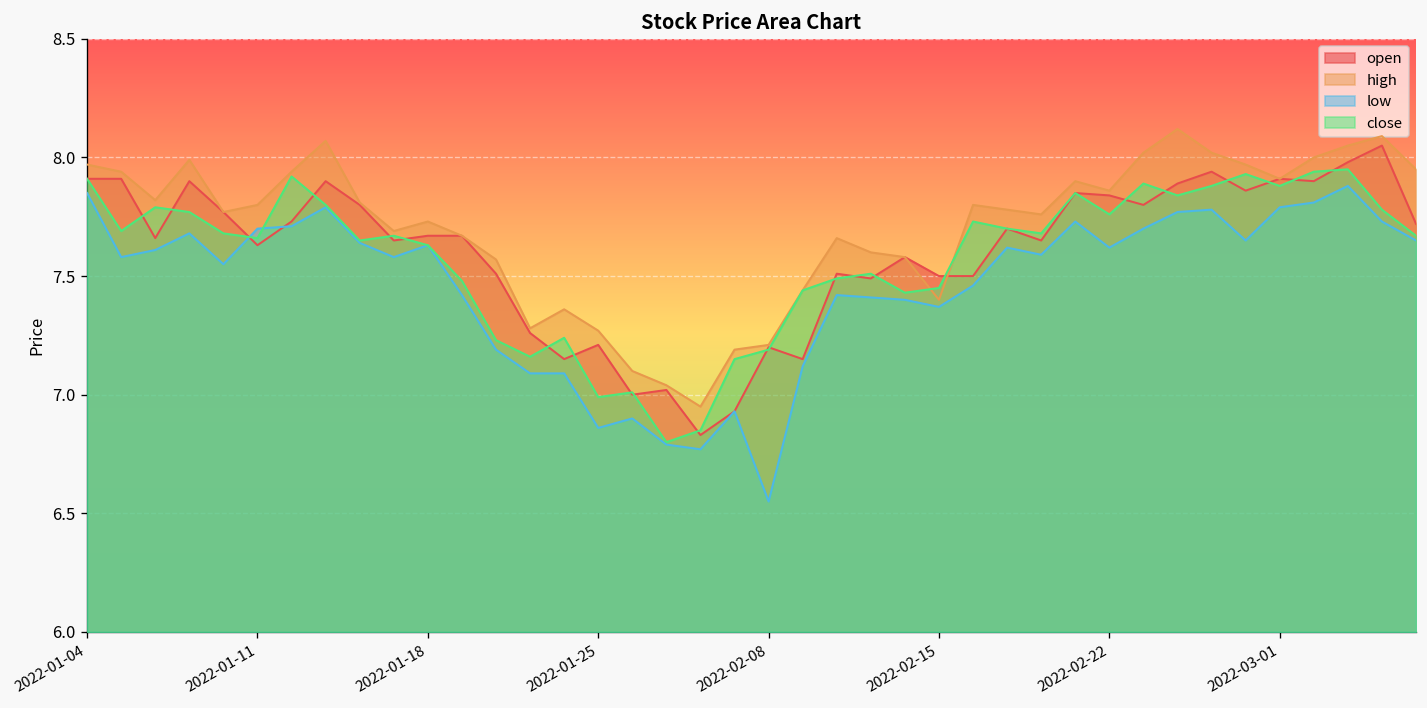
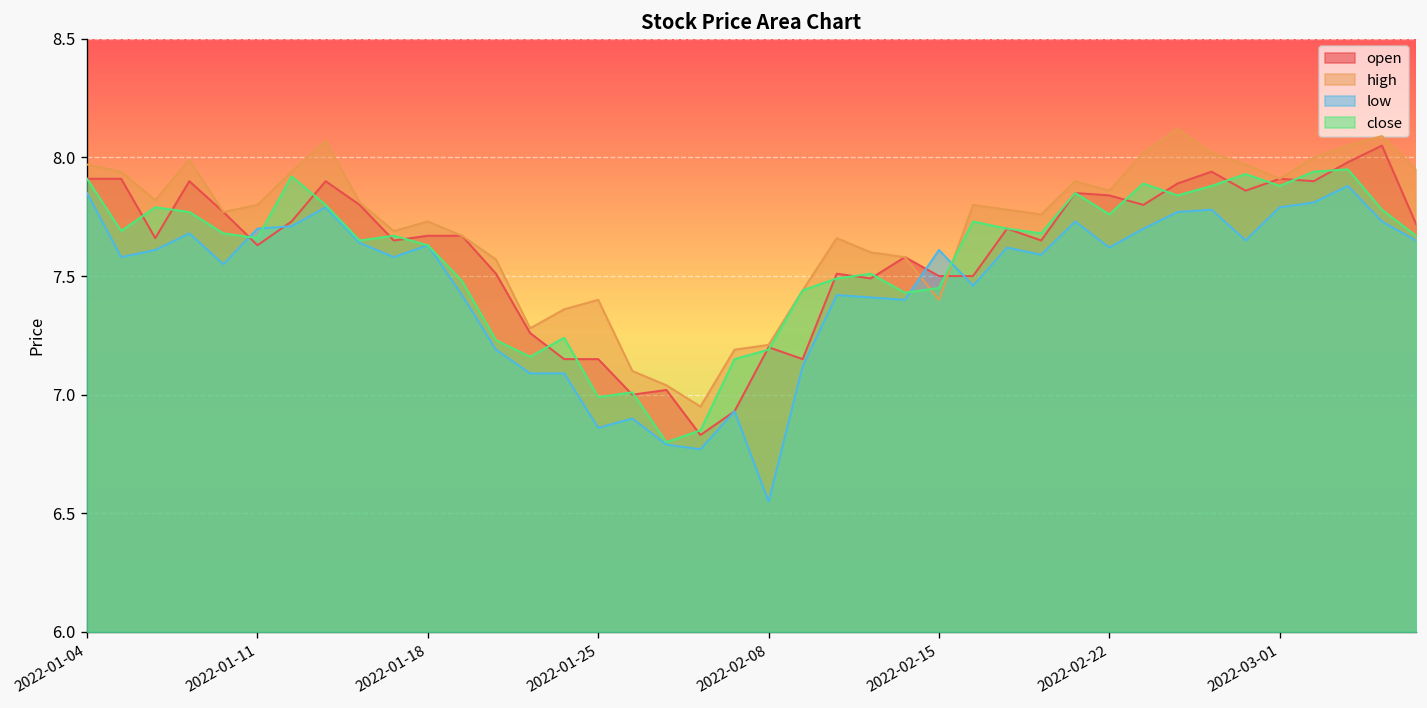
open, 2022-01-25: 7.21 -> 7.15
high, 2022-01-25: 7.27 -> 7.40
low, 2022-02-15: 7.37 -> 7.61
